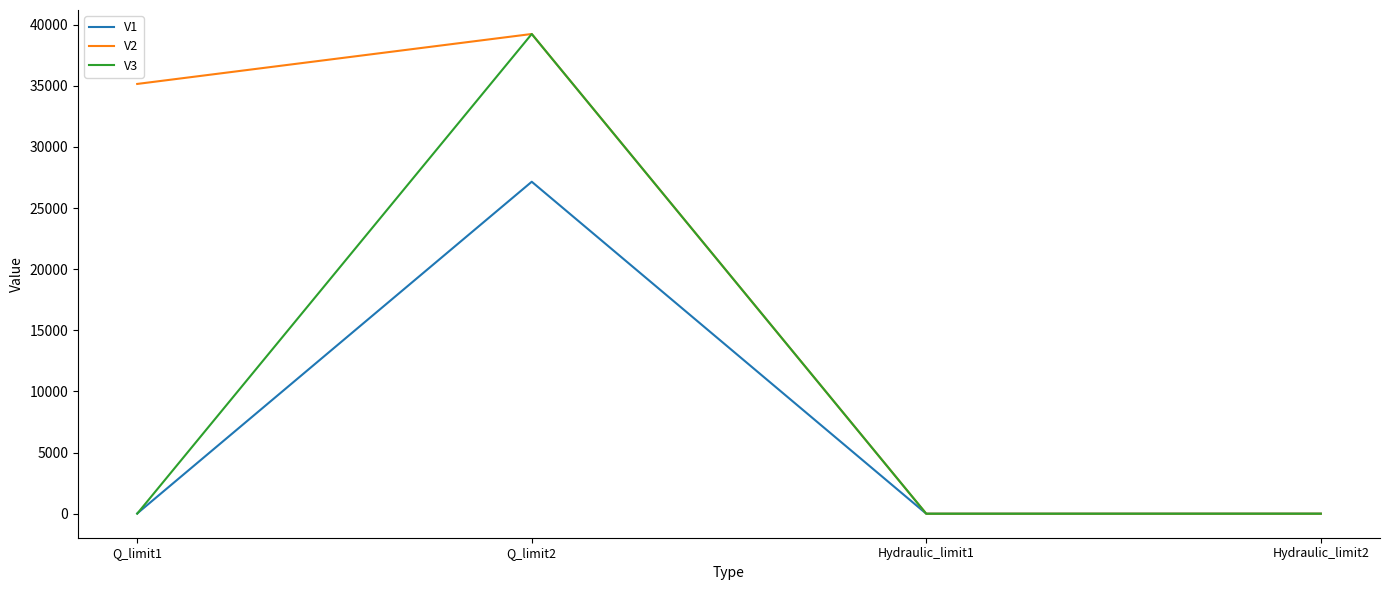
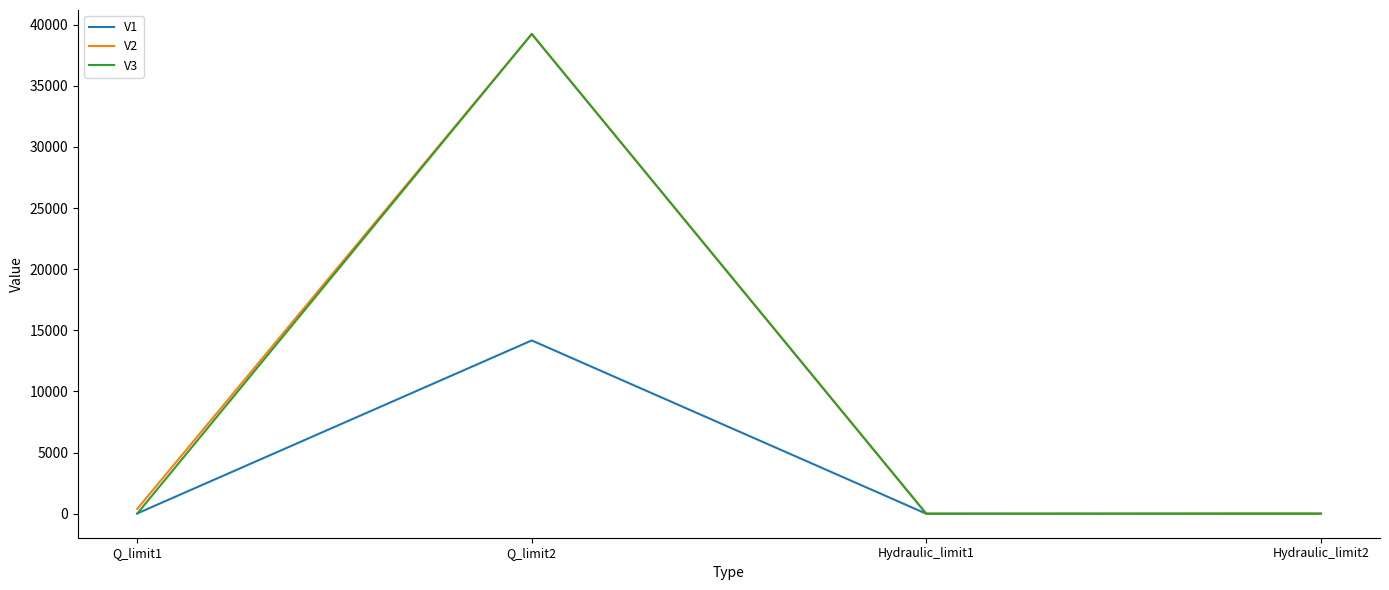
V2, Q_limit1: 35100 -> 400
V1, Q_limit2: 27100 -> 14200
